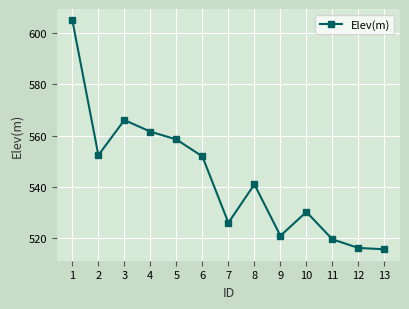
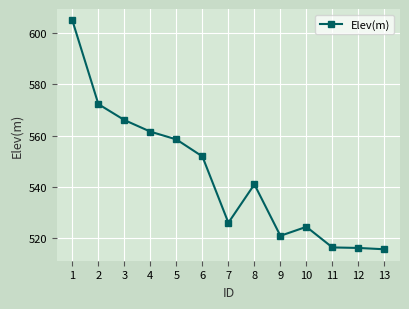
2: 552 -> 572
10: 530 -> 525
11: 520 -> 516
